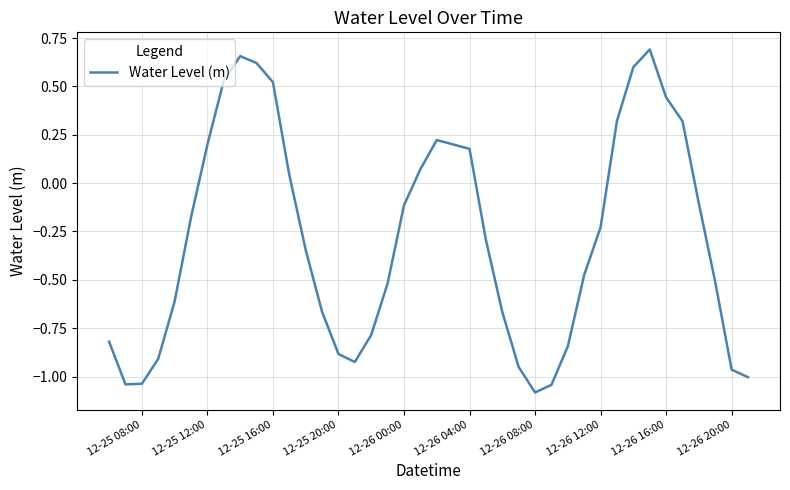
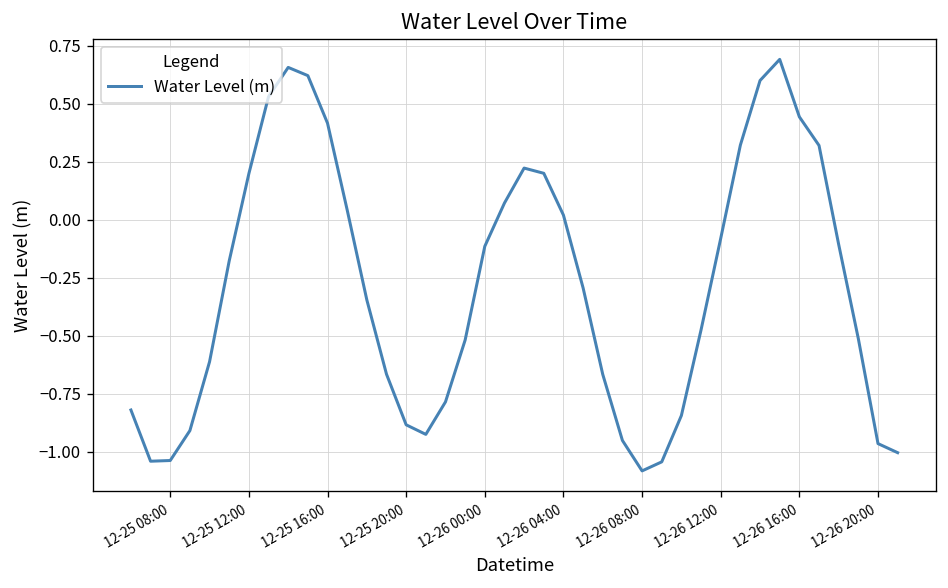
12-25 16:00: 0.52 -> 0.42
12-26 04:00: 0.18 -> 0.02
12-26 12:00: -0.23 -> -0.08
